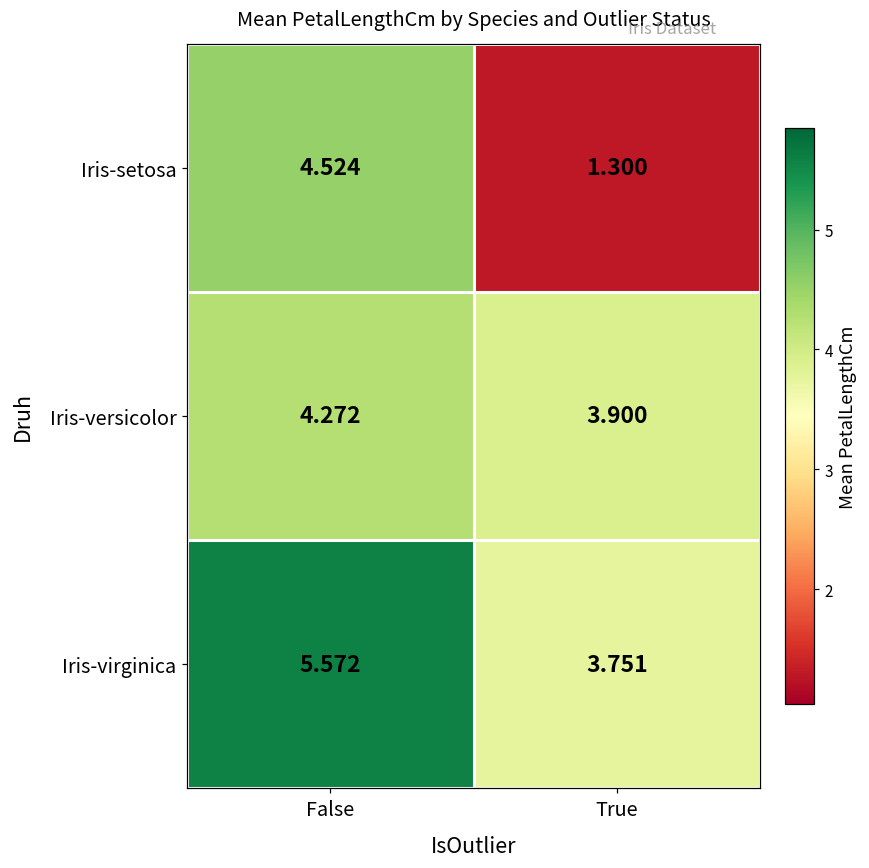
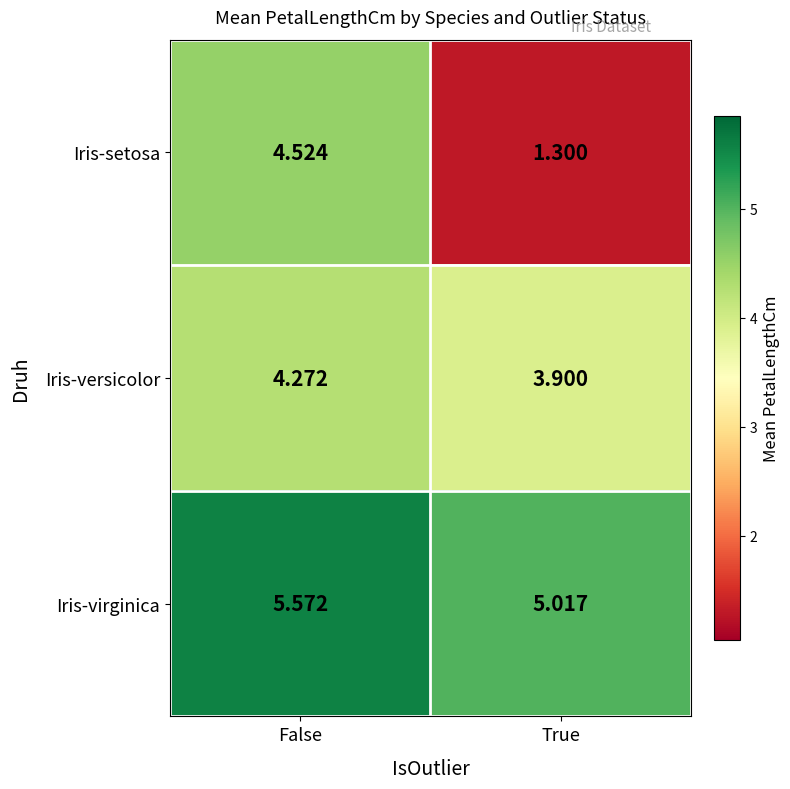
Iris-virginica, True: 3.751 -> 5.017
